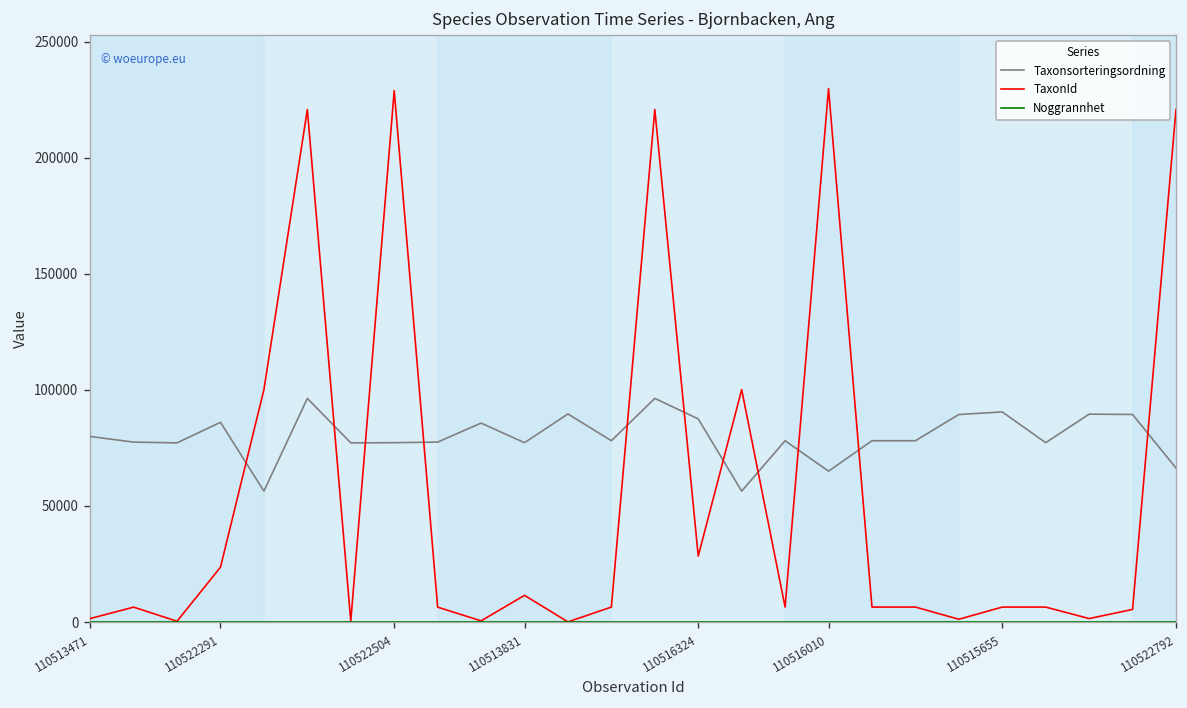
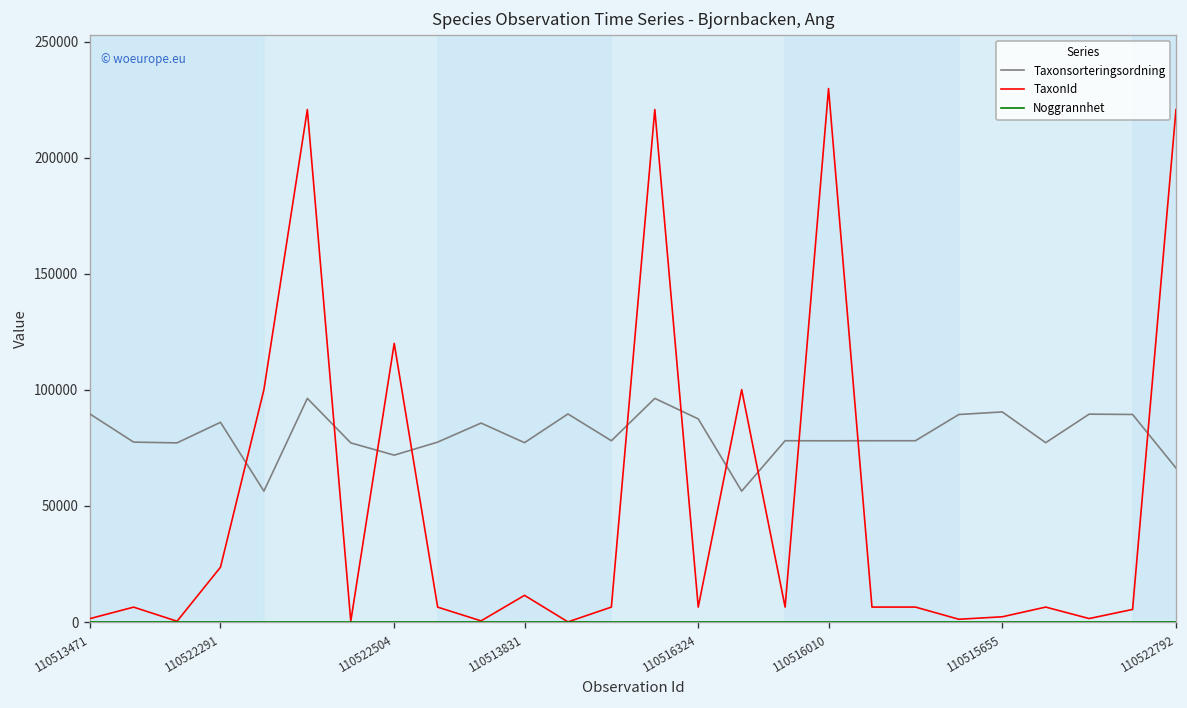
Taxonsorteringsordning, 110513471: 80000 -> 90000
Taxonsorteringsordning, 110522504: 77000 -> 72000
TaxonId, 110522504: 229000 -> 120000
TaxonId, 110516324: 28000 -> 6000
Taxonsorteringsordning, 110516010: 65000 -> 78000
TaxonId, 110515655: 6000 -> 2000
